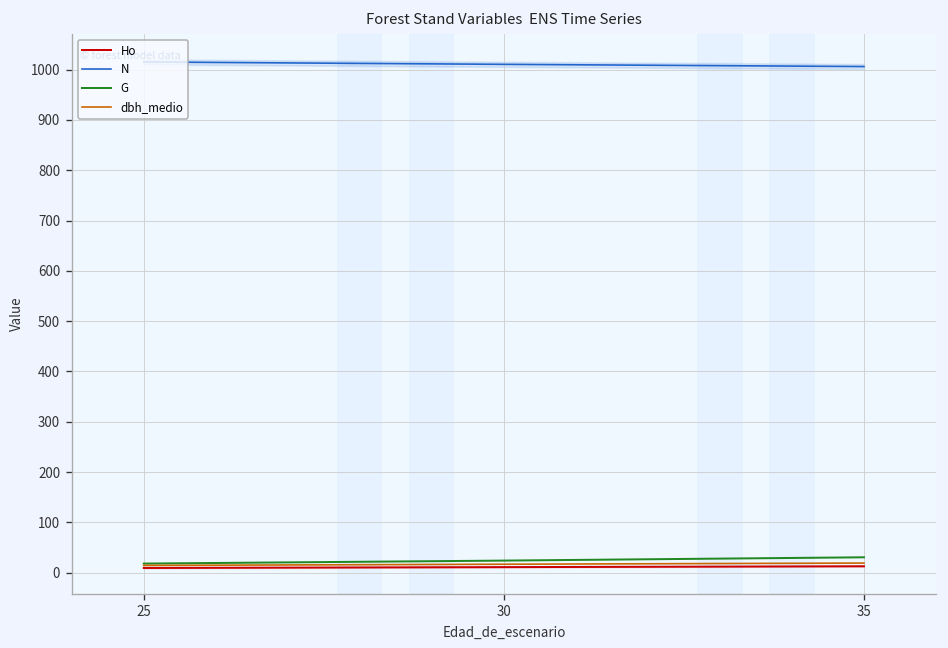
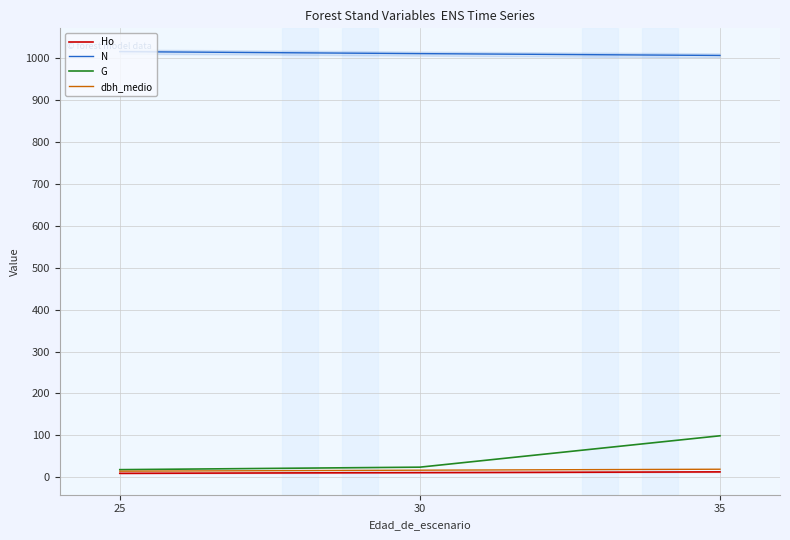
G, 35: 30 -> 100
